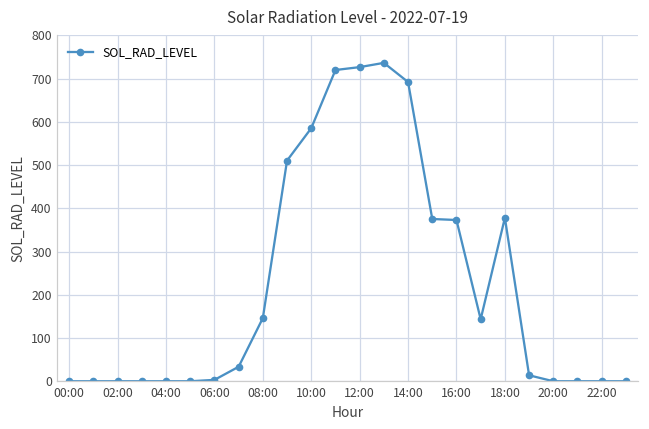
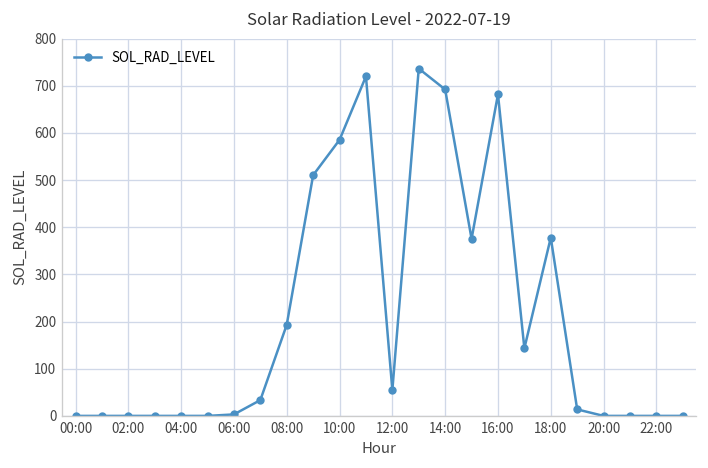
08:00: 150 -> 190
12:00: 730 -> 50
16:00: 370 -> 680
